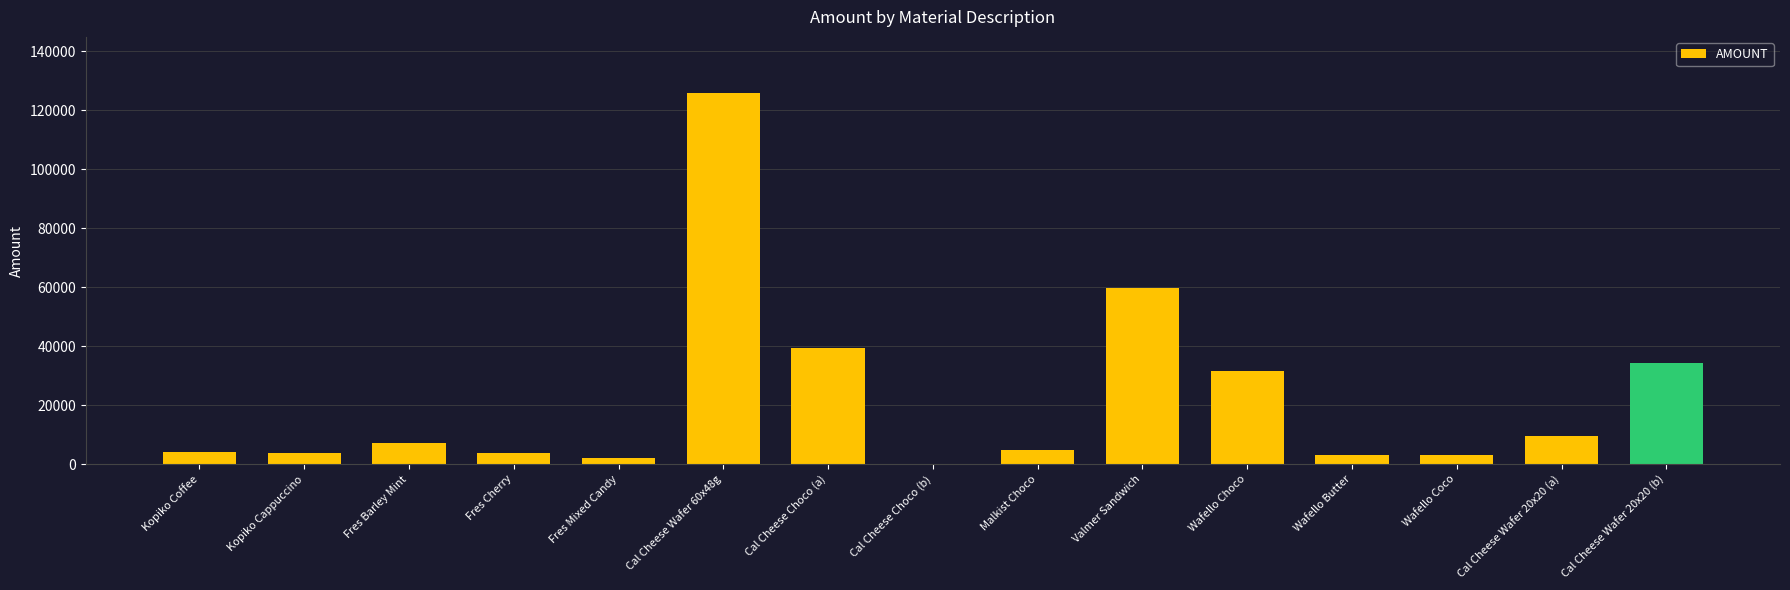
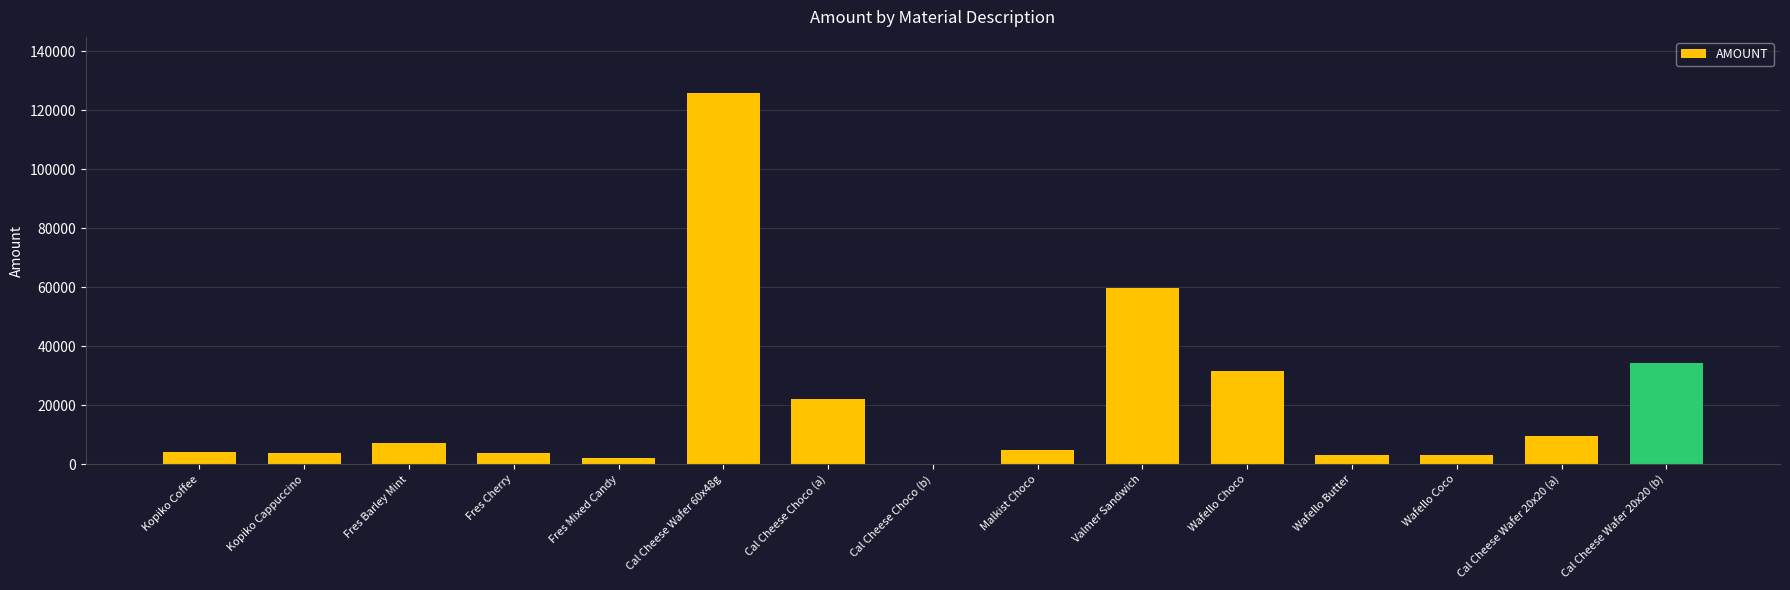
Cal Cheese Choco (a): 39000 -> 22000
